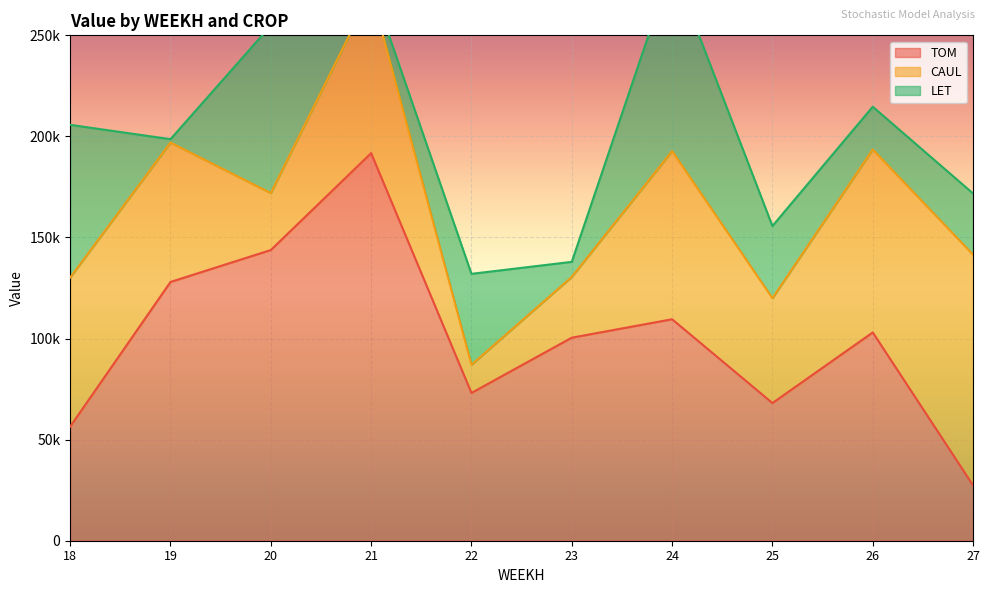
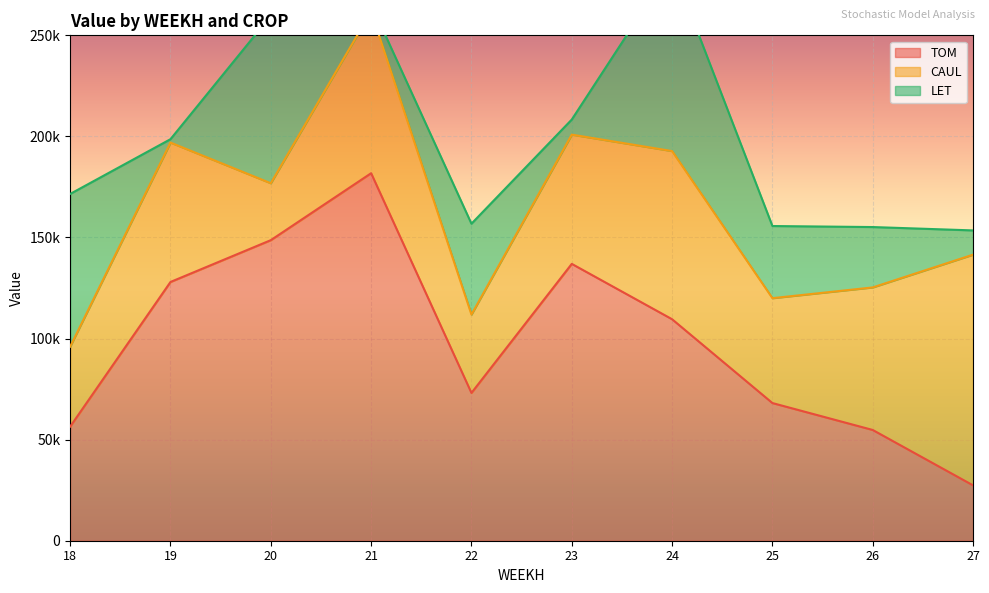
CAUL, 18: 74000 -> 40000
TOM, 20: 144000 -> 149000
TOM, 21: 192000 -> 182000
CAUL, 22: 14000 -> 39000
TOM, 23: 100000 -> 137000
CAUL, 23: 30000 -> 64000
TOM, 26: 103000 -> 55000
CAUL, 26: 90000 -> 71000
LET, 26: 21000 -> 30000
LET, 27: 30000 -> 12000
